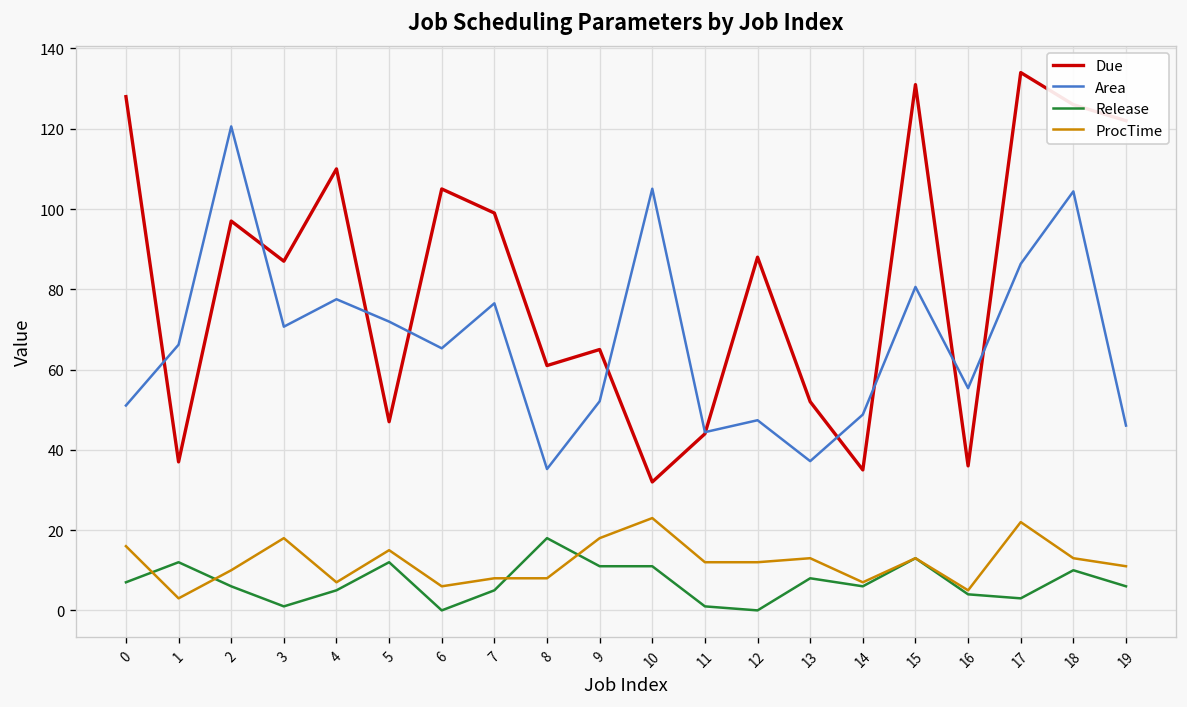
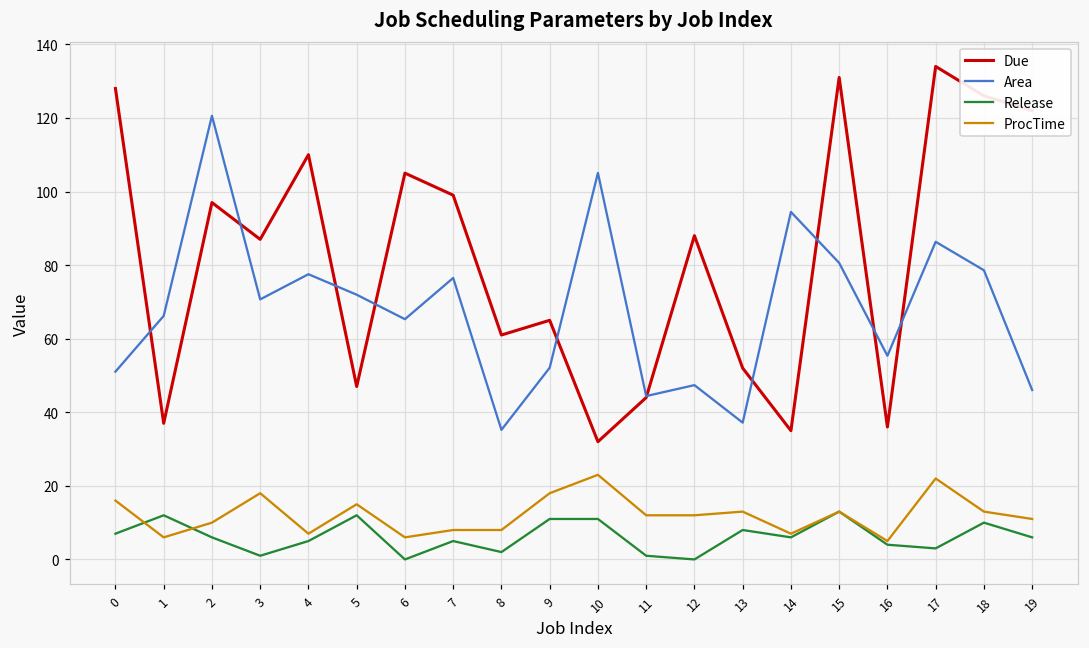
ProcTime, 1: 3 -> 6
Release, 8: 18 -> 2
Area, 14: 49 -> 94
Area, 18: 104 -> 79
